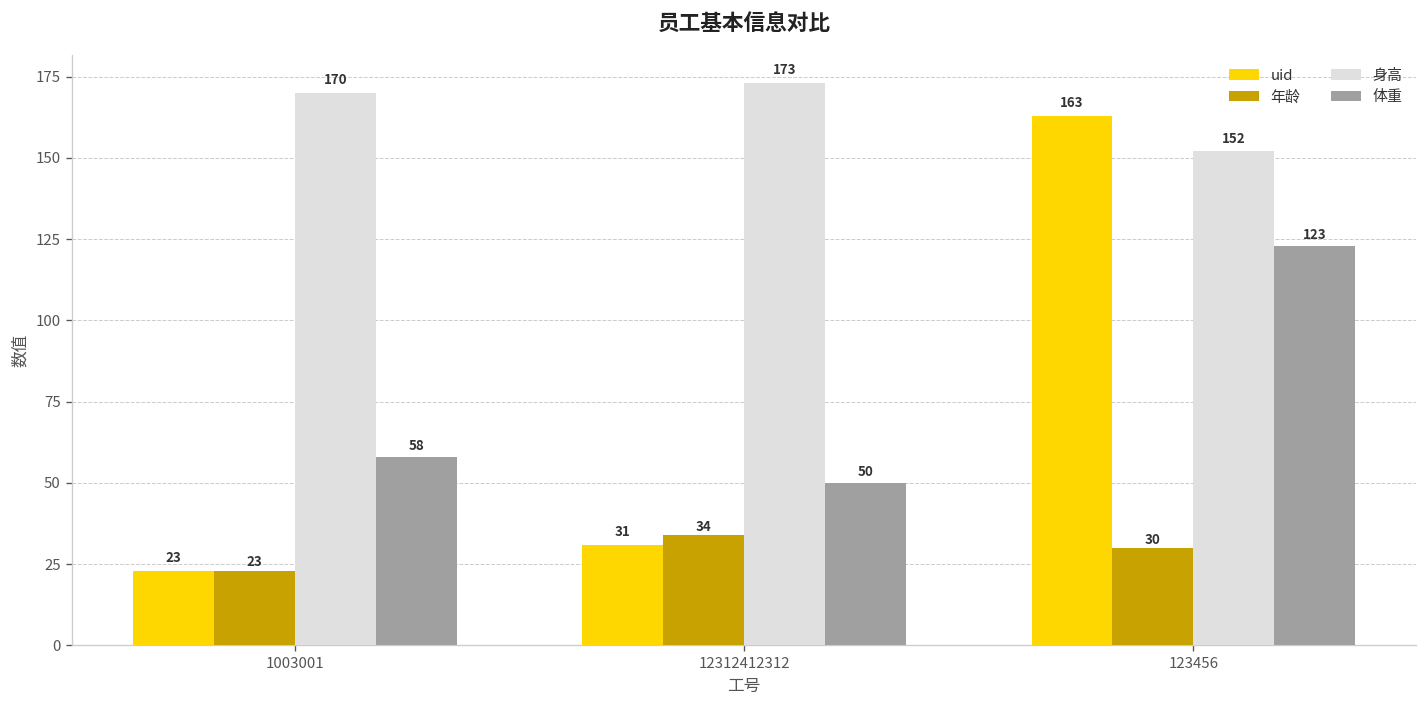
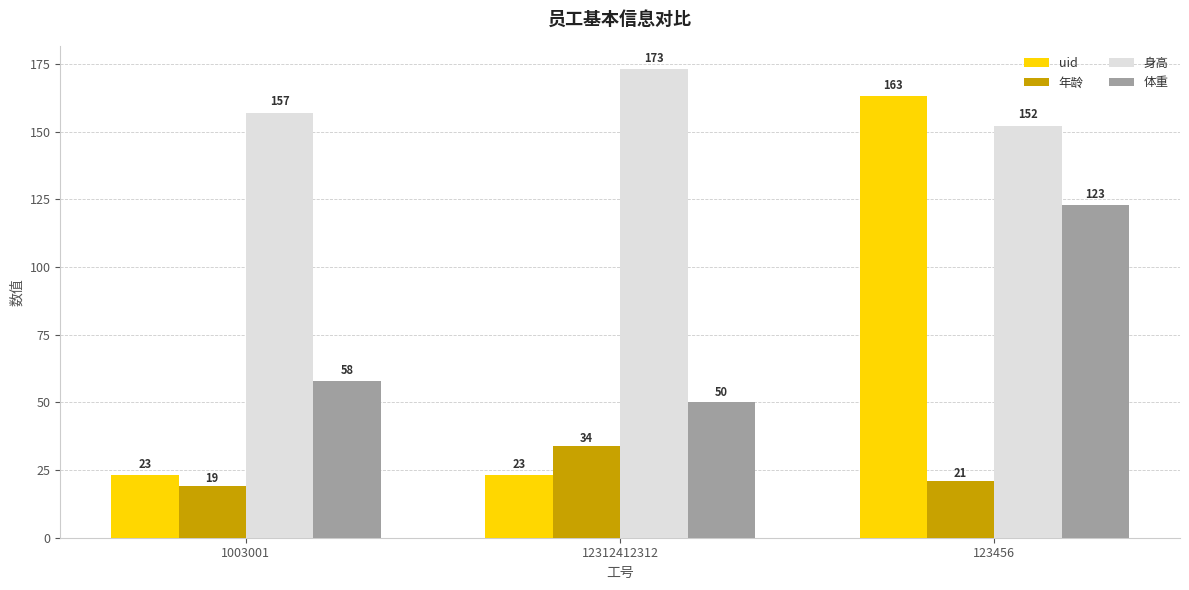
年龄, 1003001: 23 -> 19
身高, 1003001: 170 -> 157
uid, 12312412312: 31 -> 23
年龄, 123456: 30 -> 21
